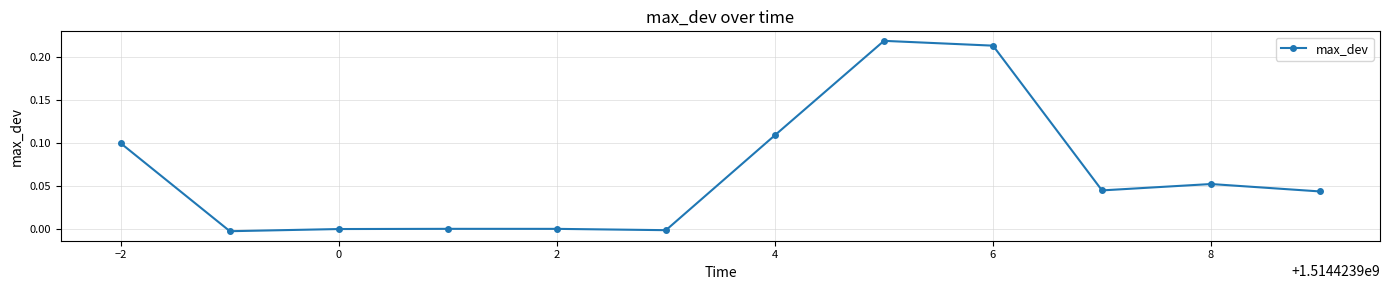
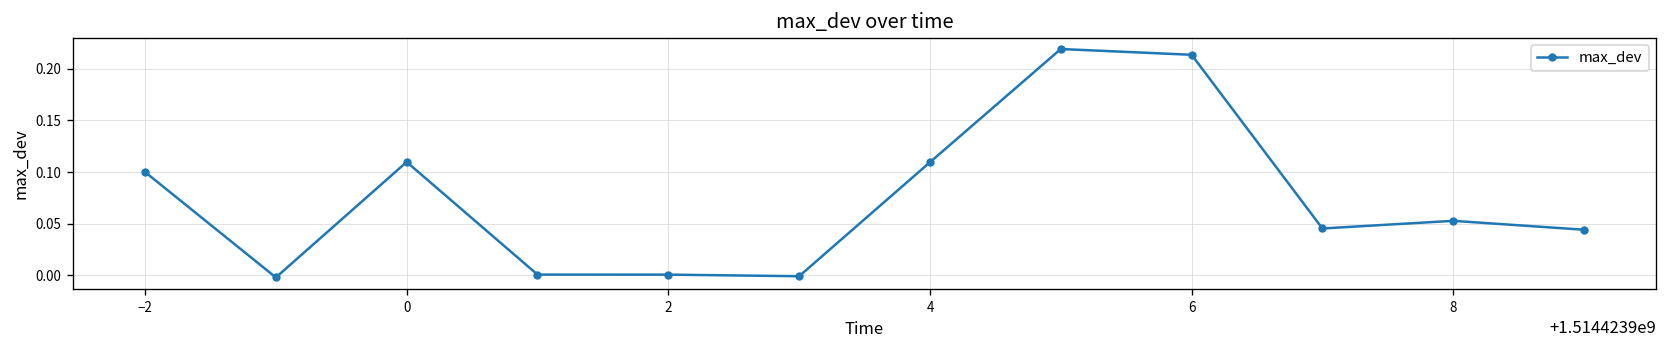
0: 0.00 -> 0.11
